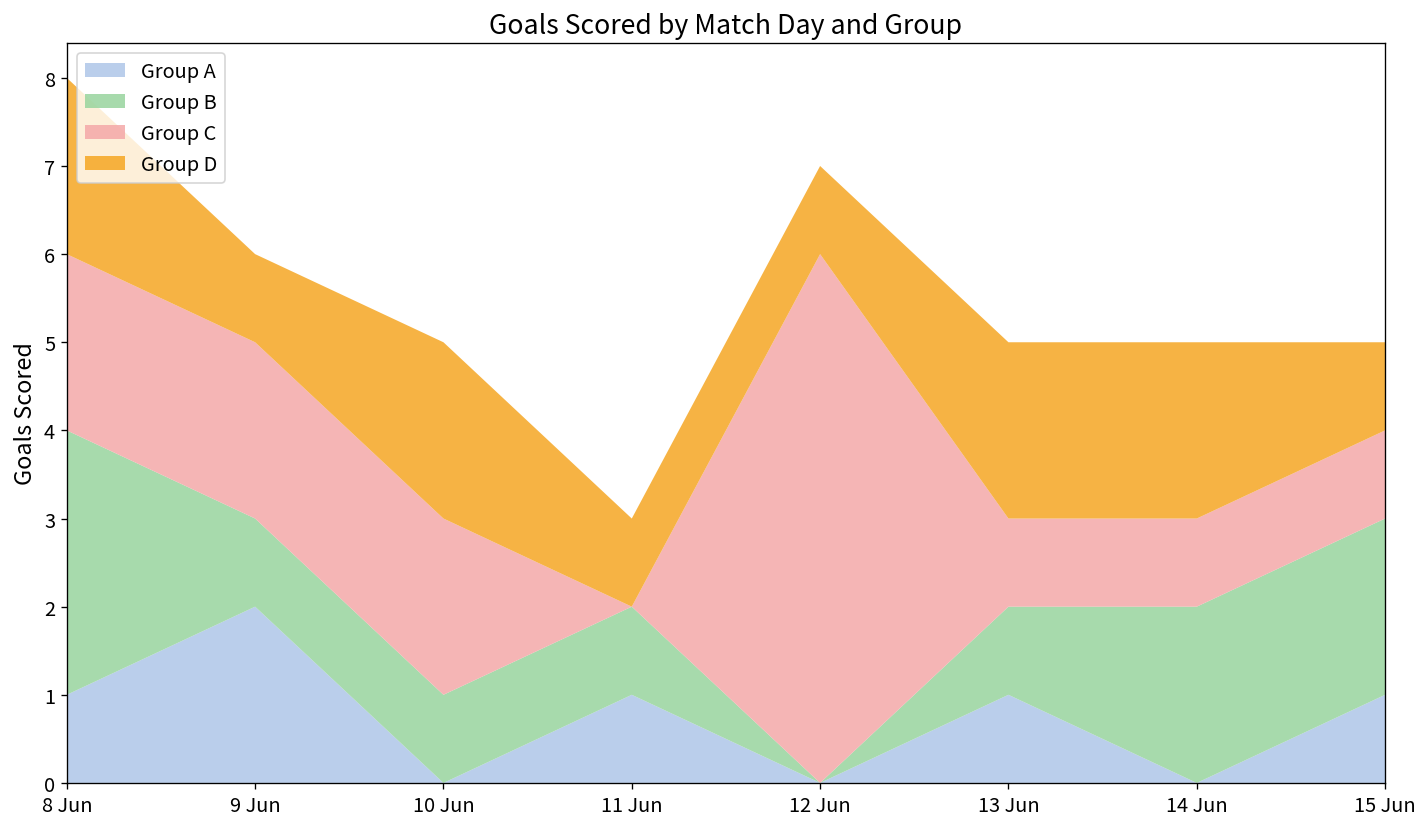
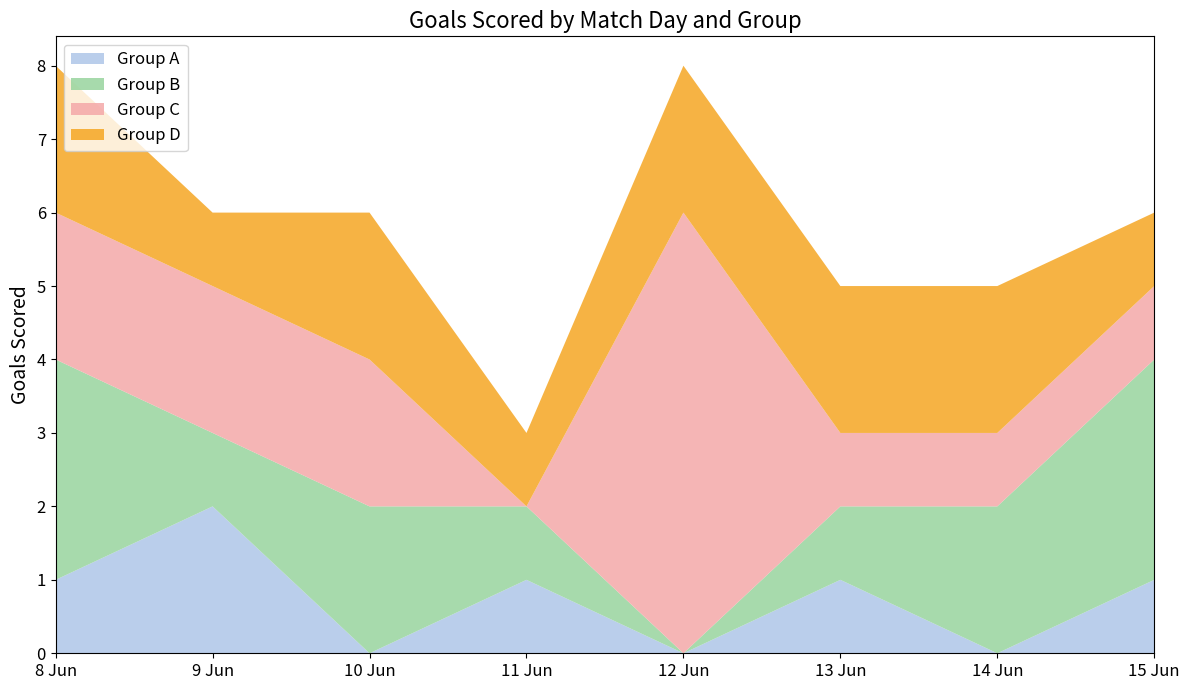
Group B, 10 Jun: 1 -> 2
Group D, 12 Jun: 1 -> 2
Group B, 15 Jun: 2 -> 3
